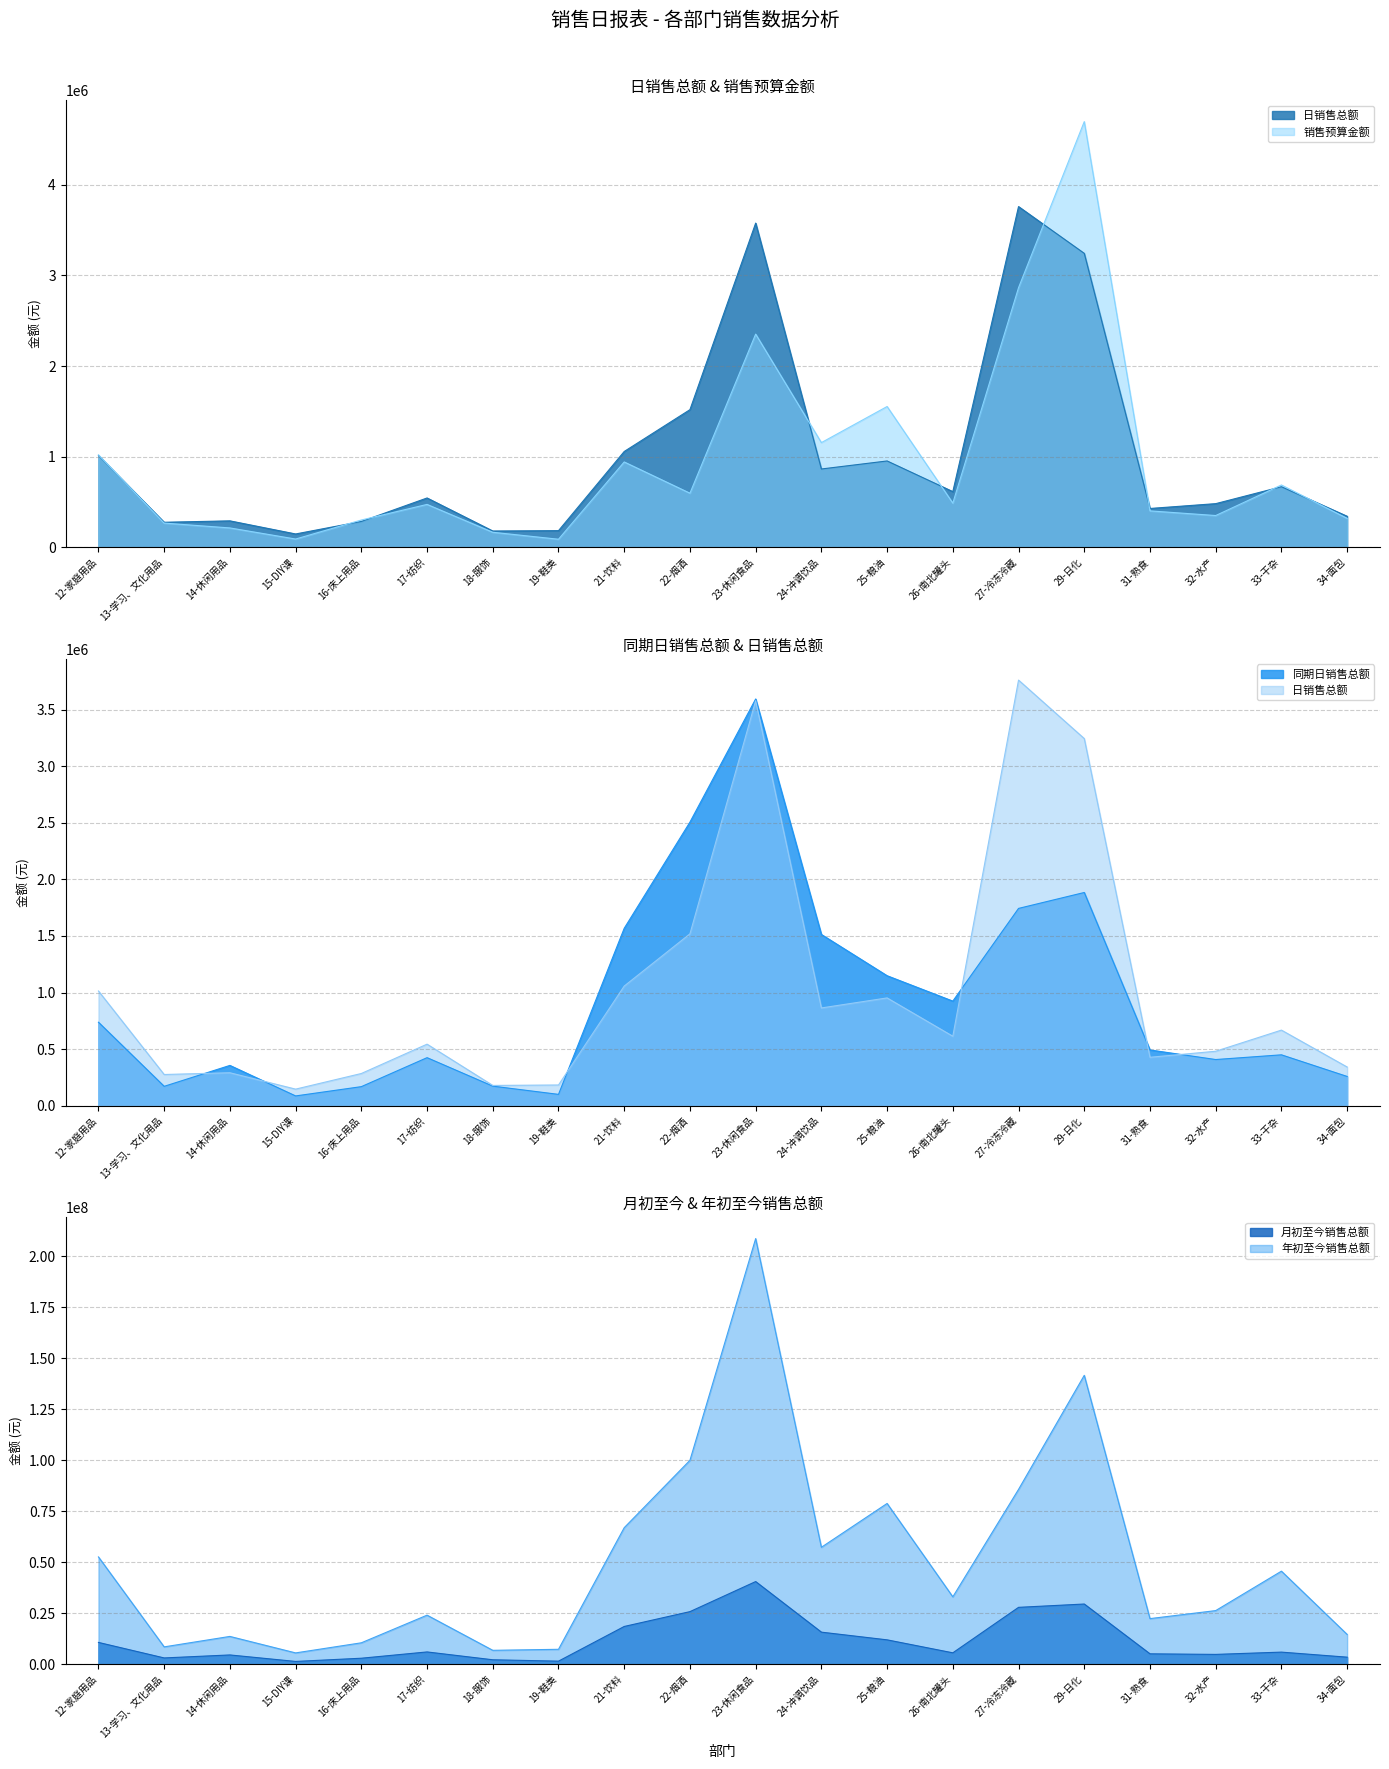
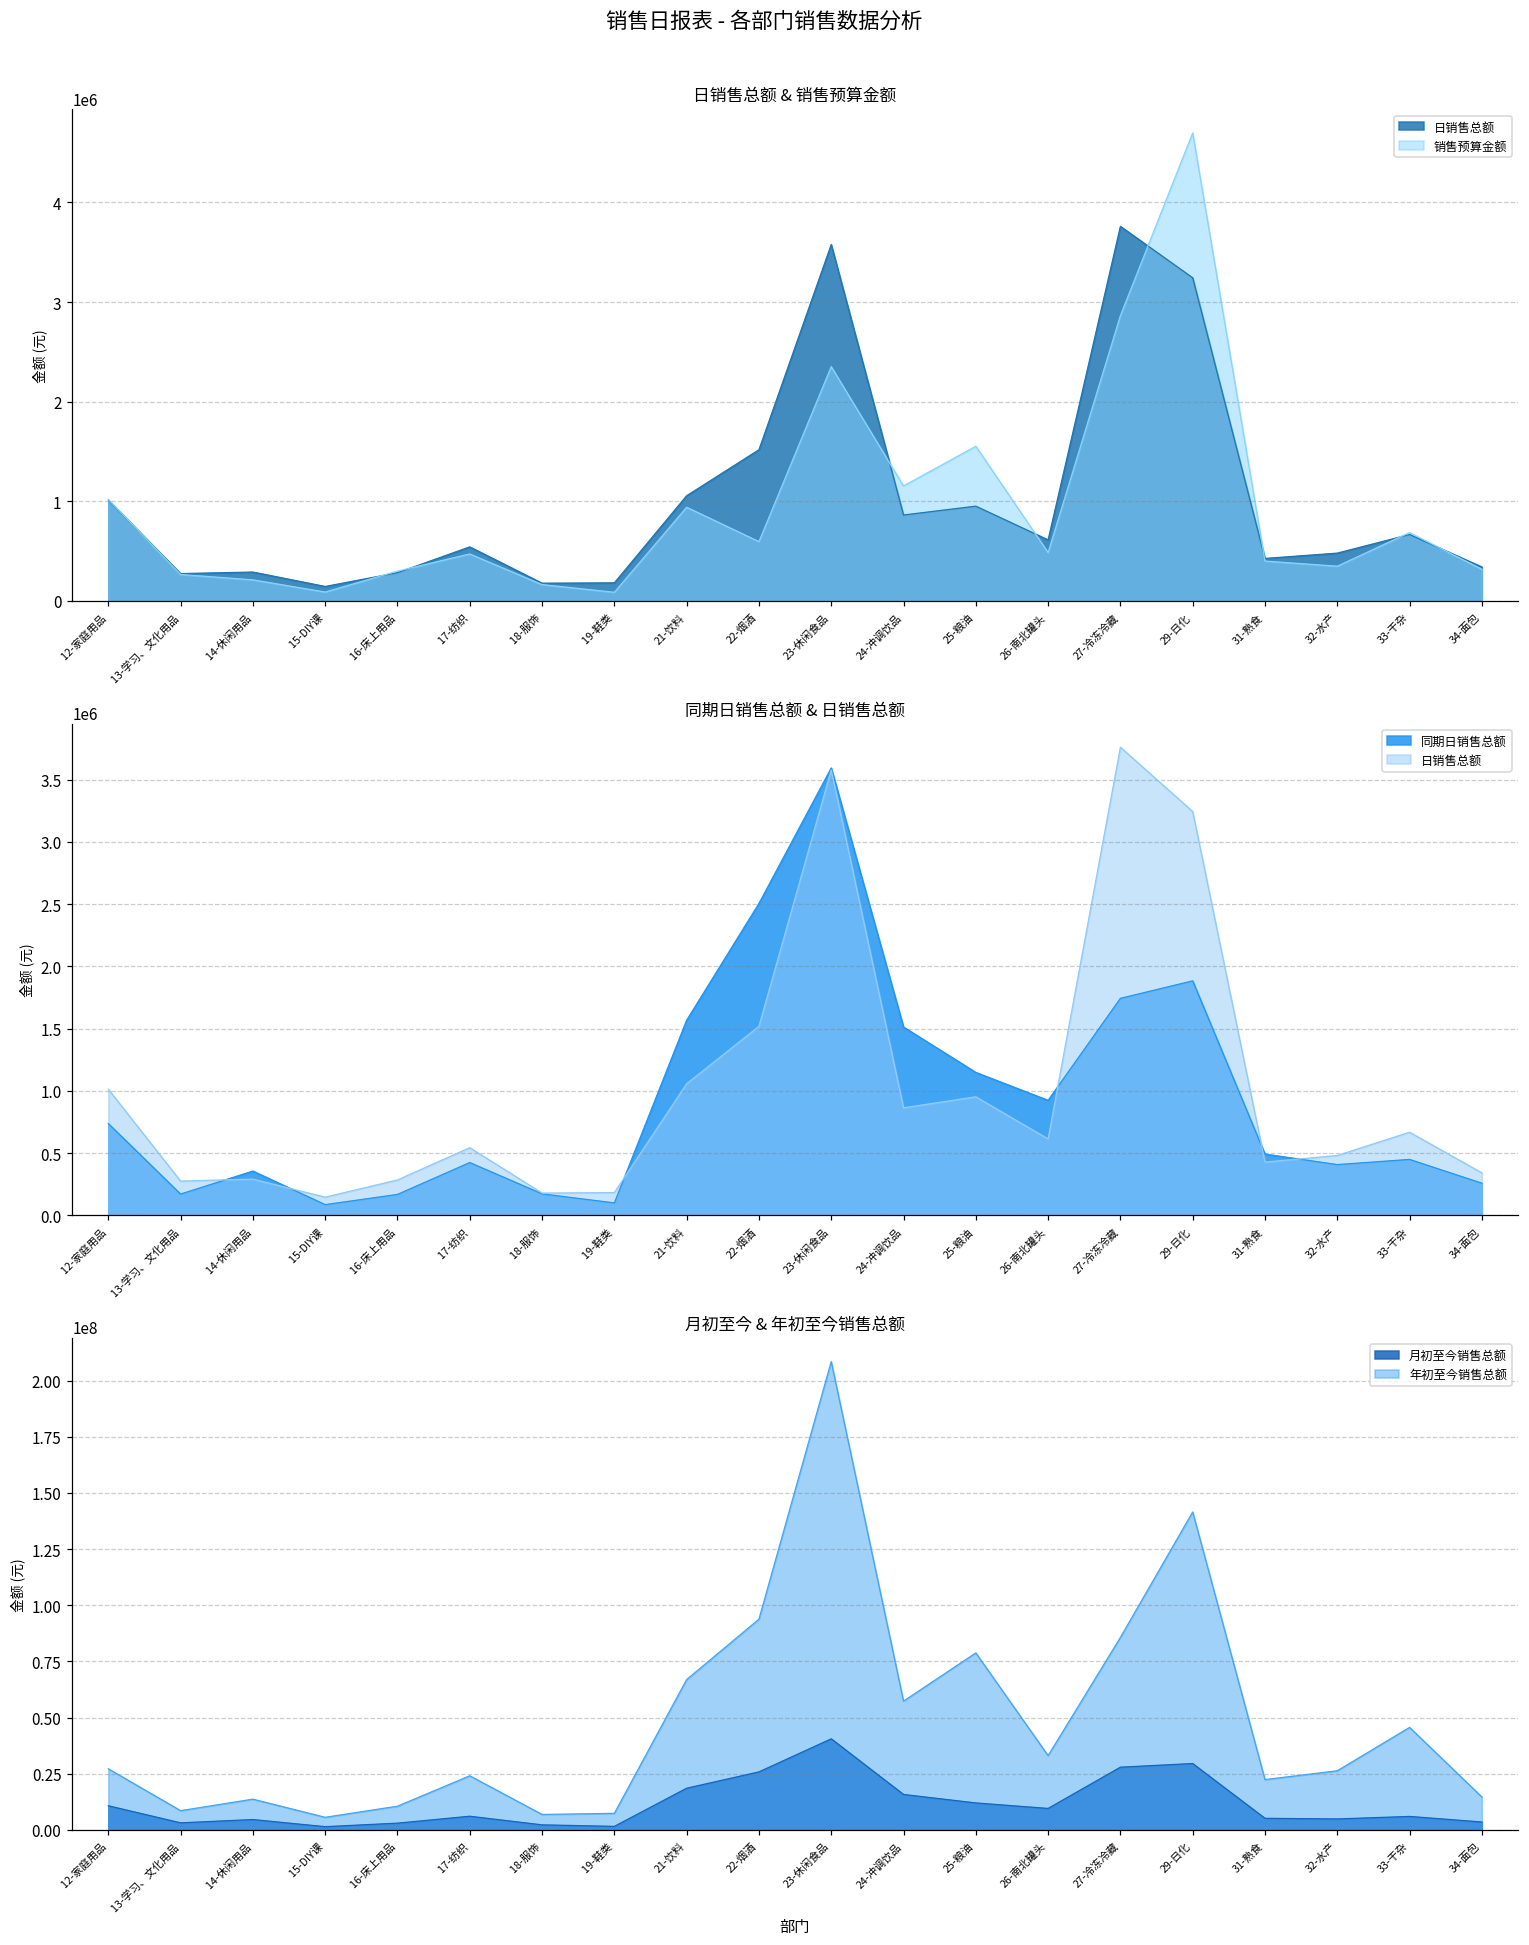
月初至今 & 年初至今销售总额, 年初至今销售总额, 12-家庭用品: 53000000 -> 27000000
月初至今 & 年初至今销售总额, 年初至今销售总额, 22-烟酒: 100000000 -> 94000000
月初至今 & 年初至今销售总额, 月初至今销售总额, 26-南北罐头: 6000000 -> 9000000
